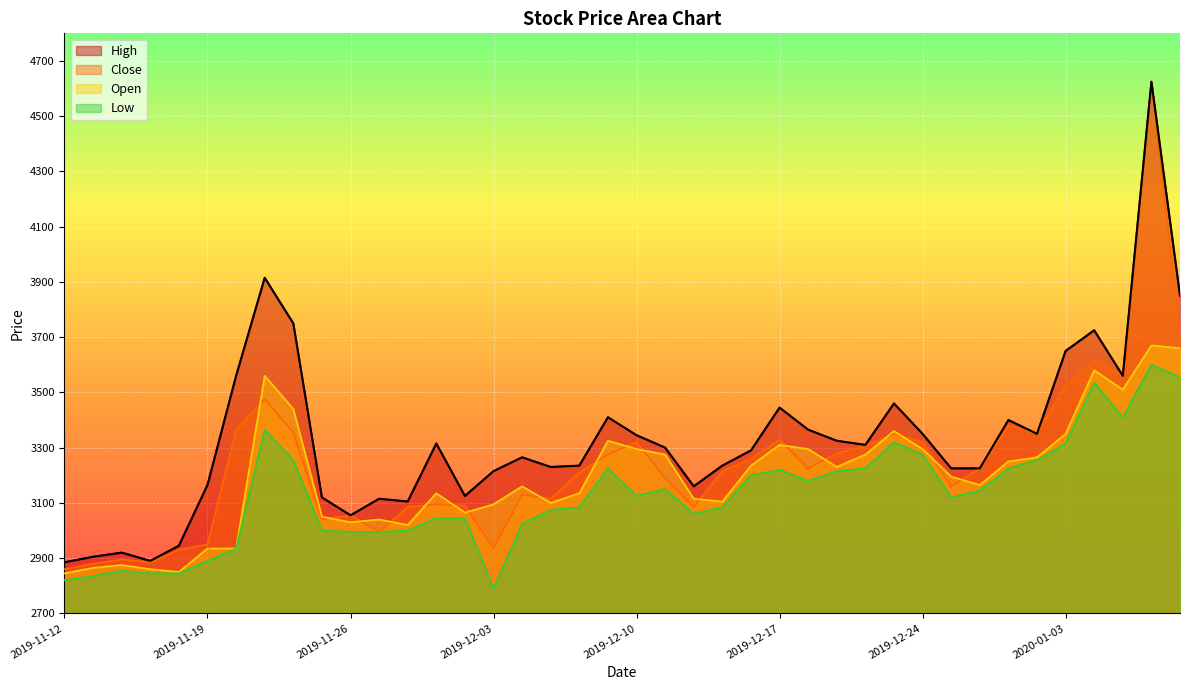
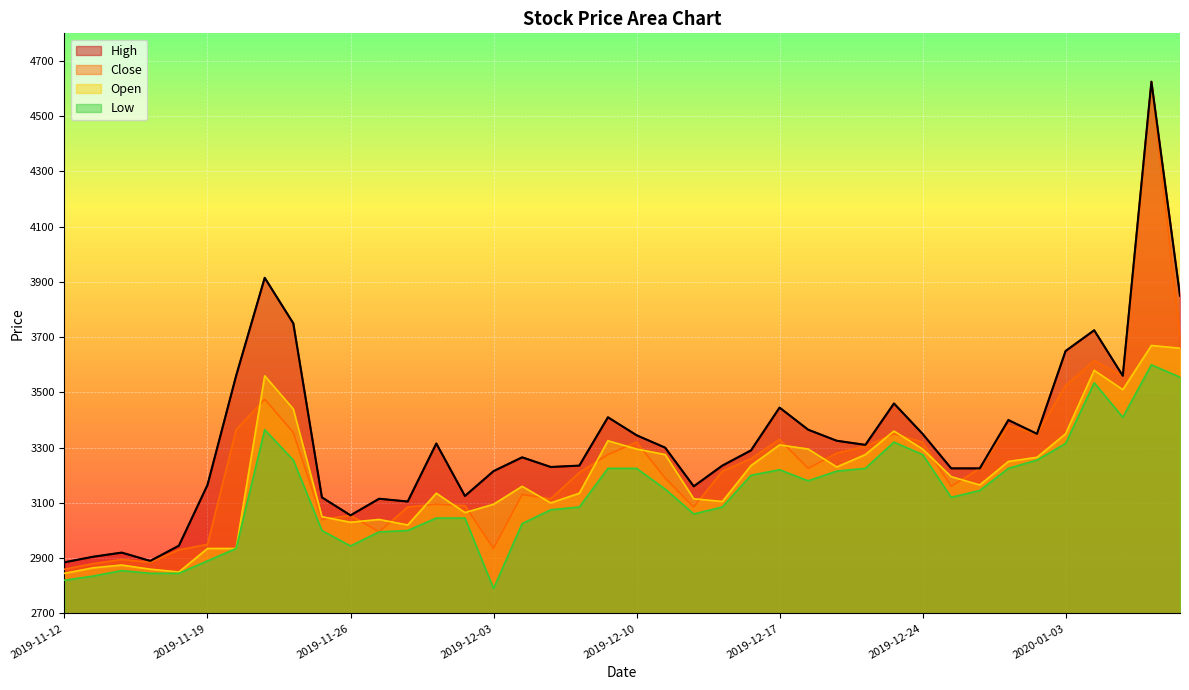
Low, 2019-11-26: 3000 -> 2940
Low, 2019-12-10: 3130 -> 3230
